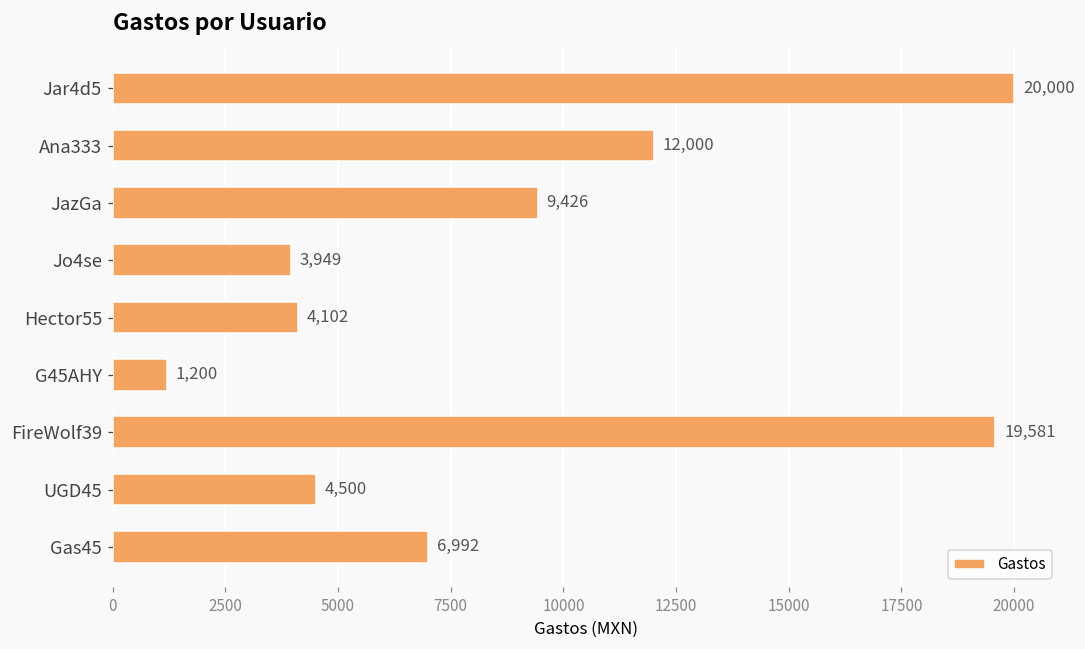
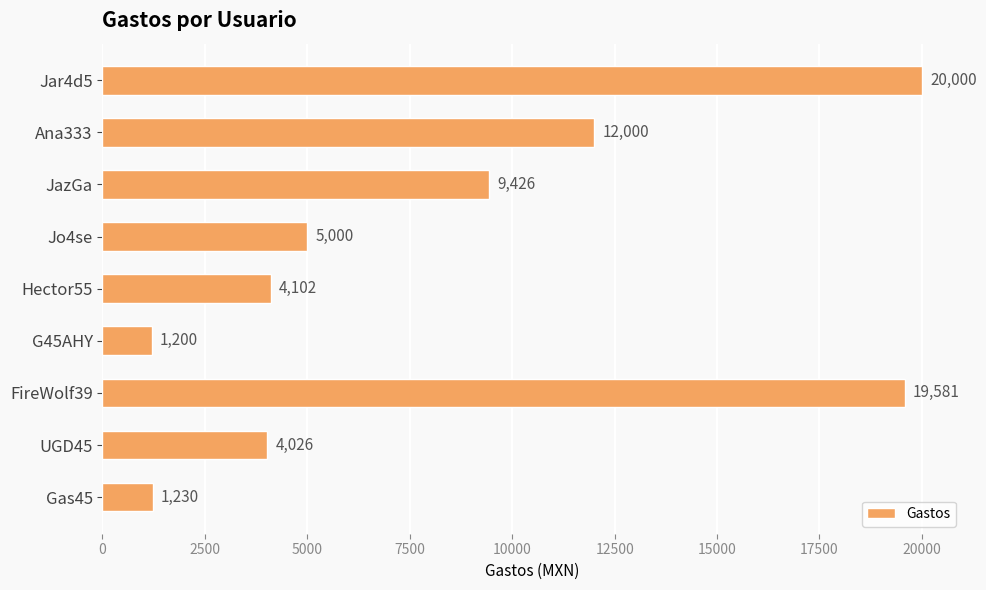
Jo4se: 3,949 -> 5,000
UGD45: 4,500 -> 4,026
Gas45: 6,992 -> 1,230
